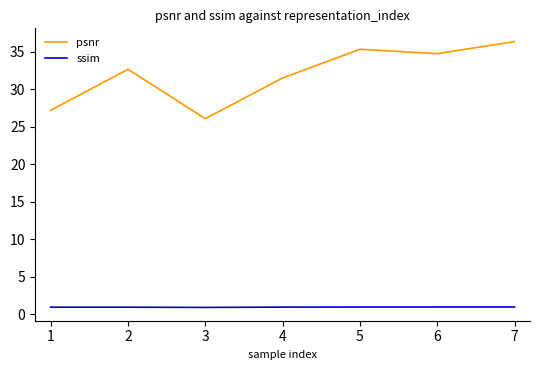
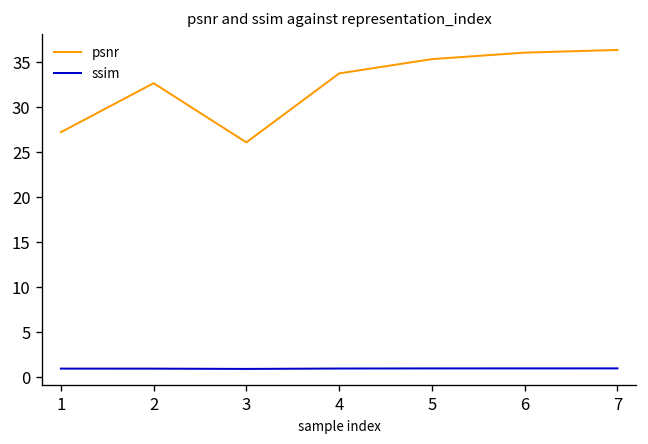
psnr, 4: 31 -> 34
psnr, 6: 35 -> 36
